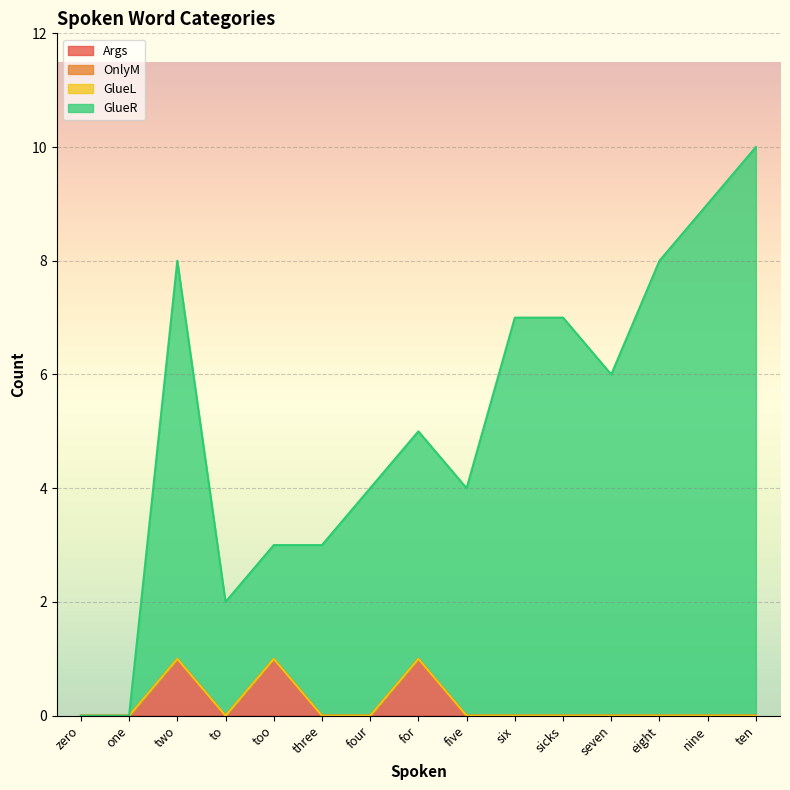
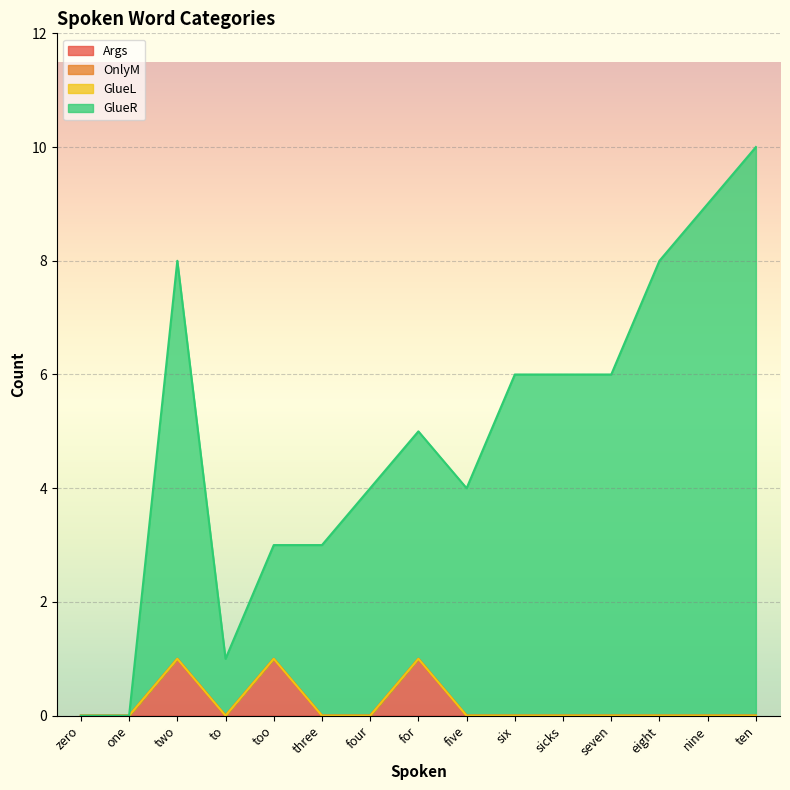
GlueR, to: 2 -> 1
GlueR, six: 7 -> 6
GlueR, sicks: 7 -> 6
